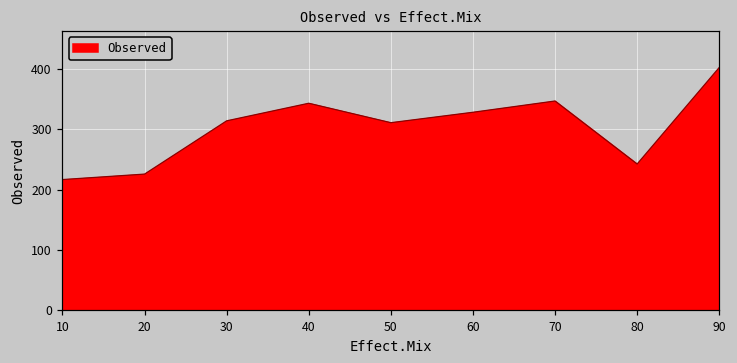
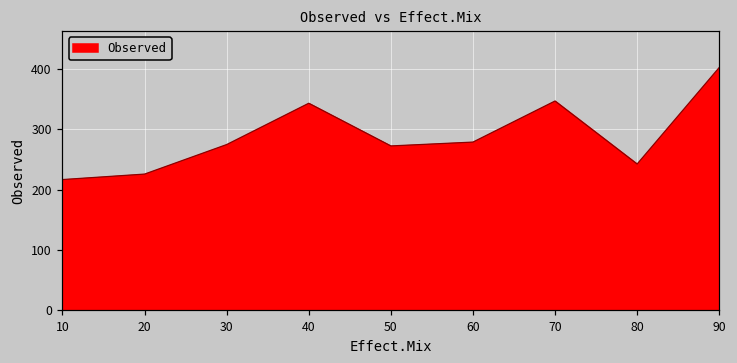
30: 310 -> 270
50: 310 -> 270
60: 330 -> 280
